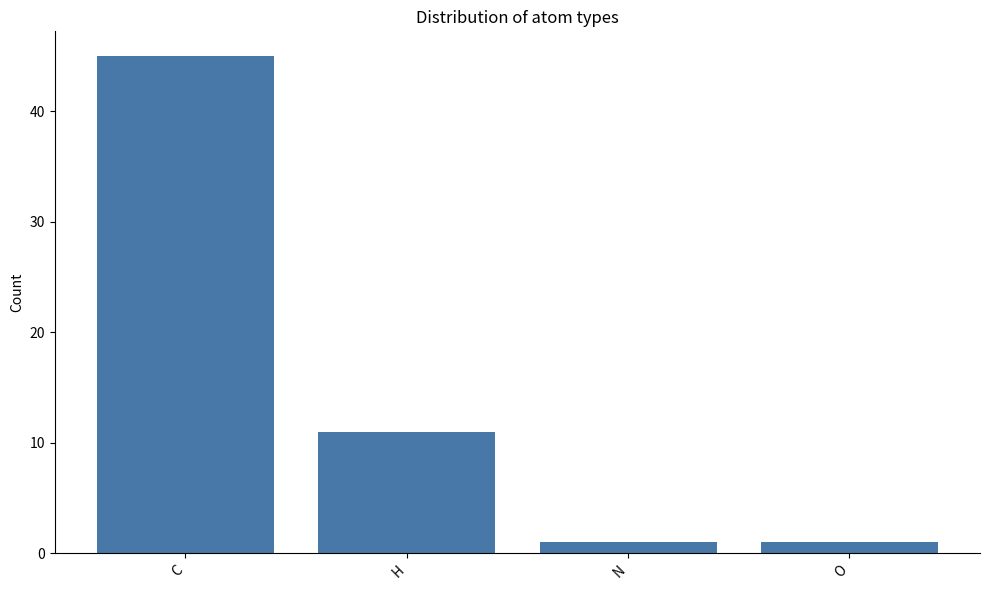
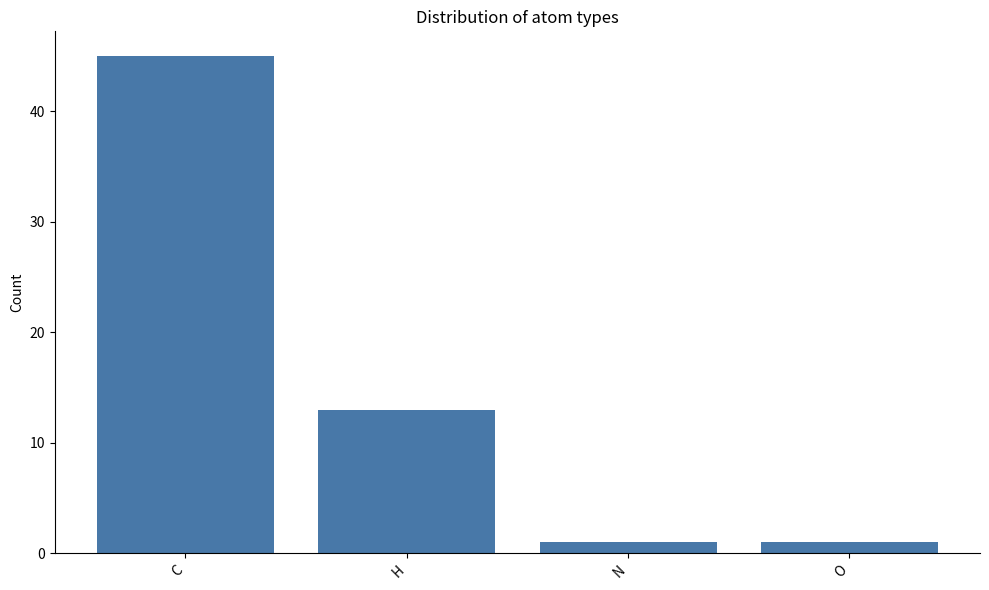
H: 11 -> 13
